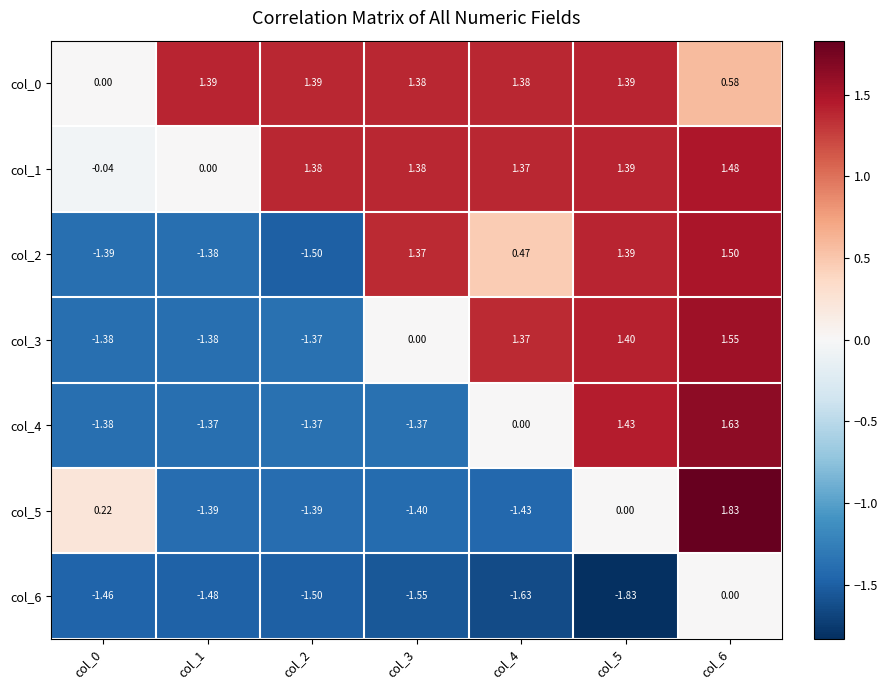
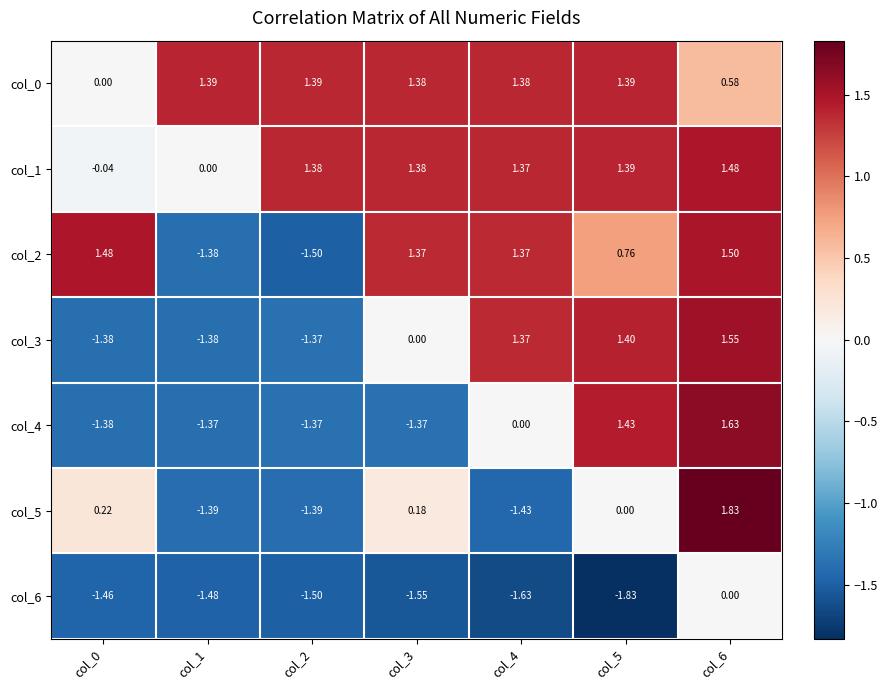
col_2, col_0: -1.39 -> 1.48
col_2, col_4: 0.47 -> 1.37
col_2, col_5: 1.39 -> 0.76
col_5, col_3: -1.40 -> 0.18
